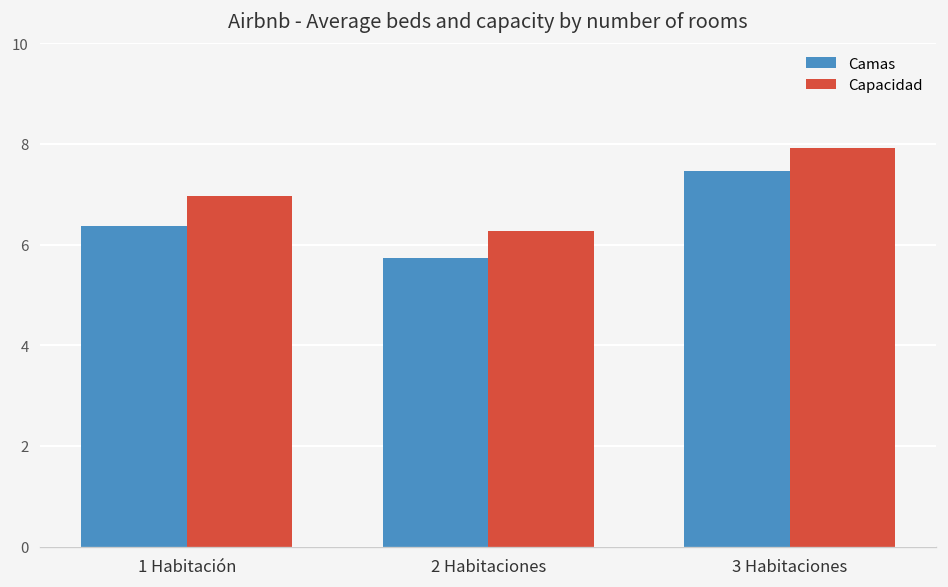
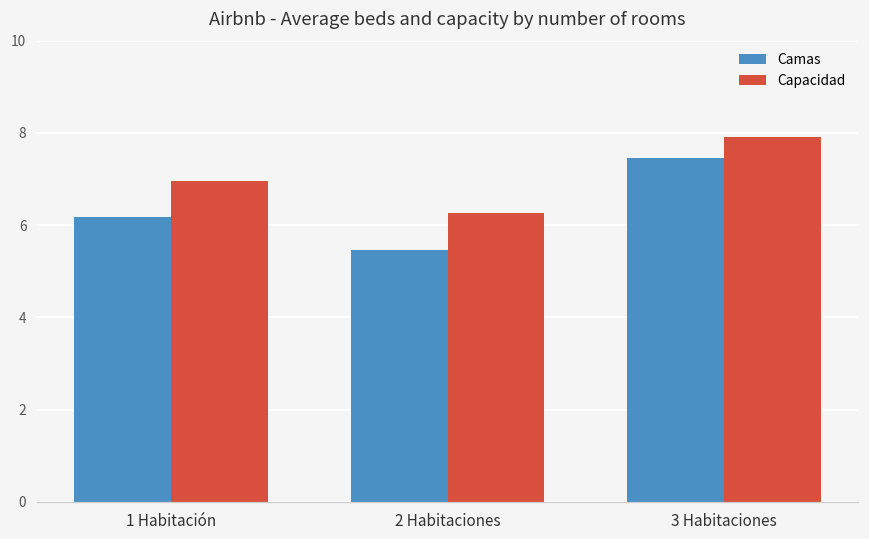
Camas, 1 Habitación: 6.4 -> 6.2
Camas, 2 Habitaciones: 5.7 -> 5.5
